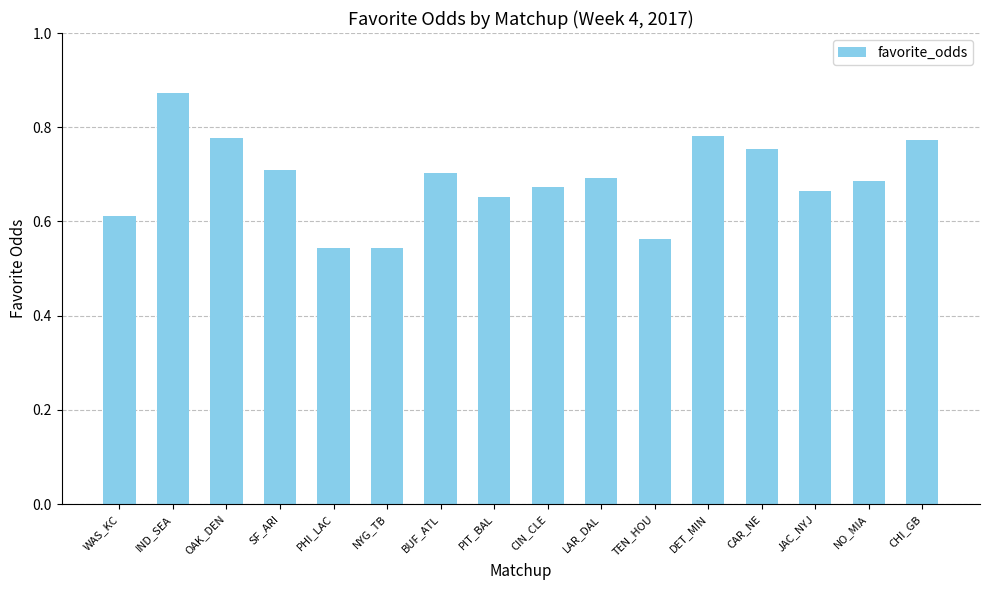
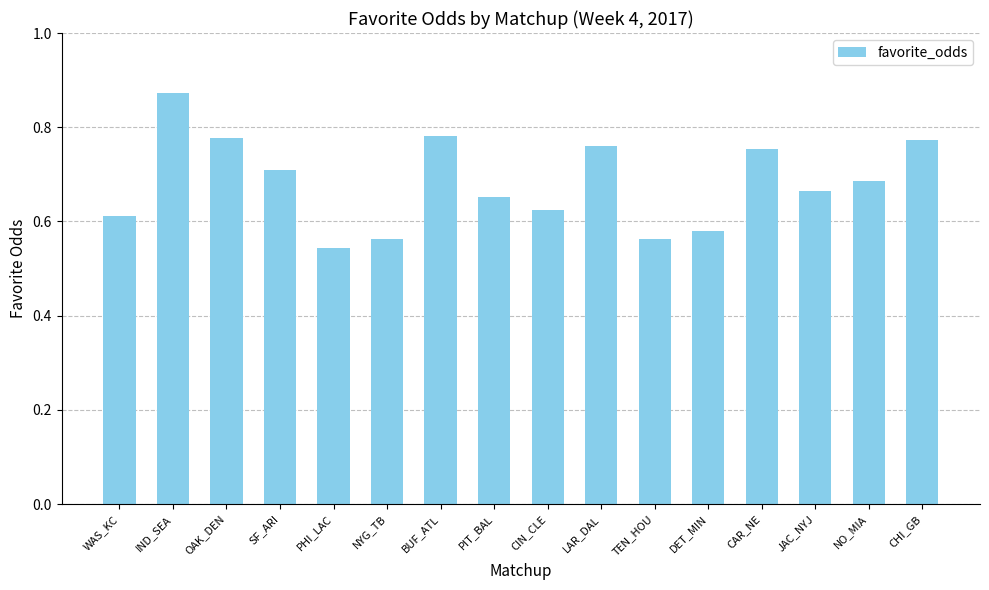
NYG_TB: 0.54 -> 0.56
BUF_ATL: 0.70 -> 0.78
CIN_CLE: 0.67 -> 0.62
LAR_DAL: 0.69 -> 0.76
DET_MIN: 0.78 -> 0.58
